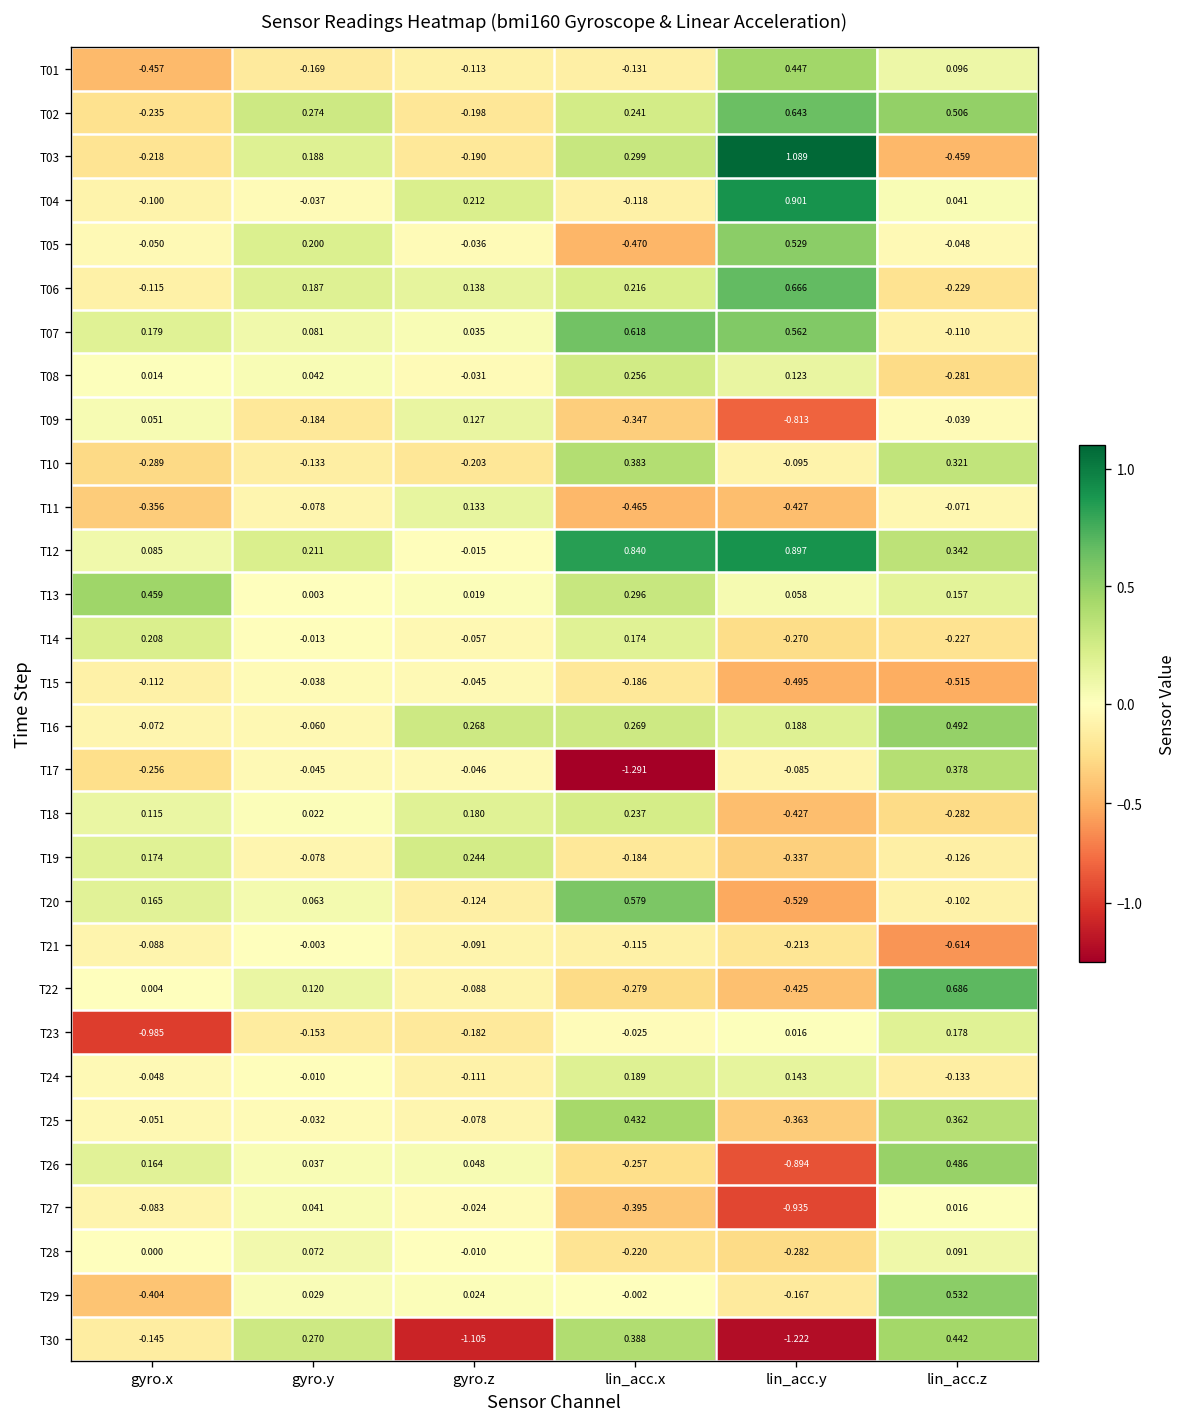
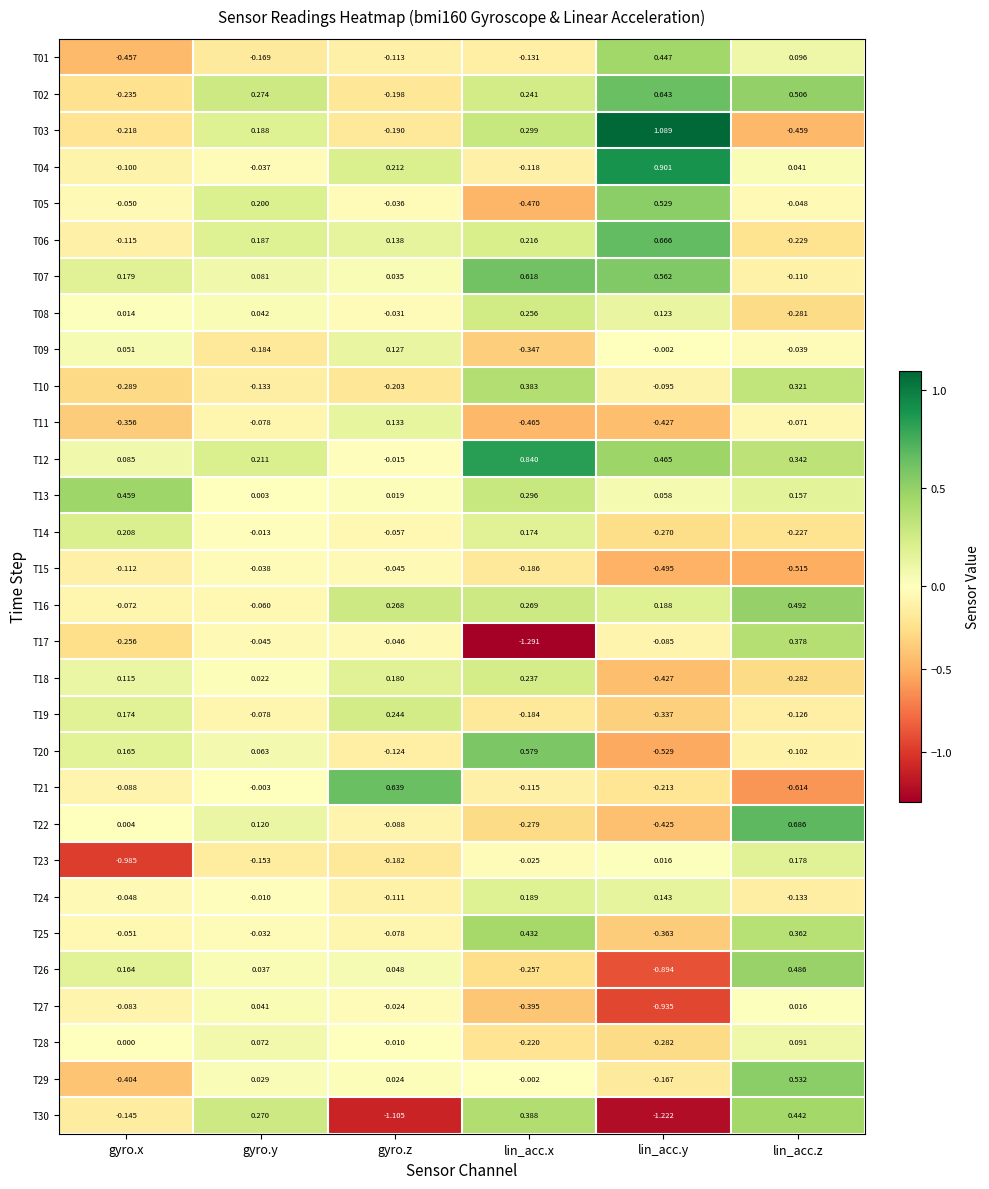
T09, lin_acc.y: -0.813 -> -0.002
T12, lin_acc.y: 0.897 -> 0.465
T21, gyro.z: -0.091 -> 0.639
